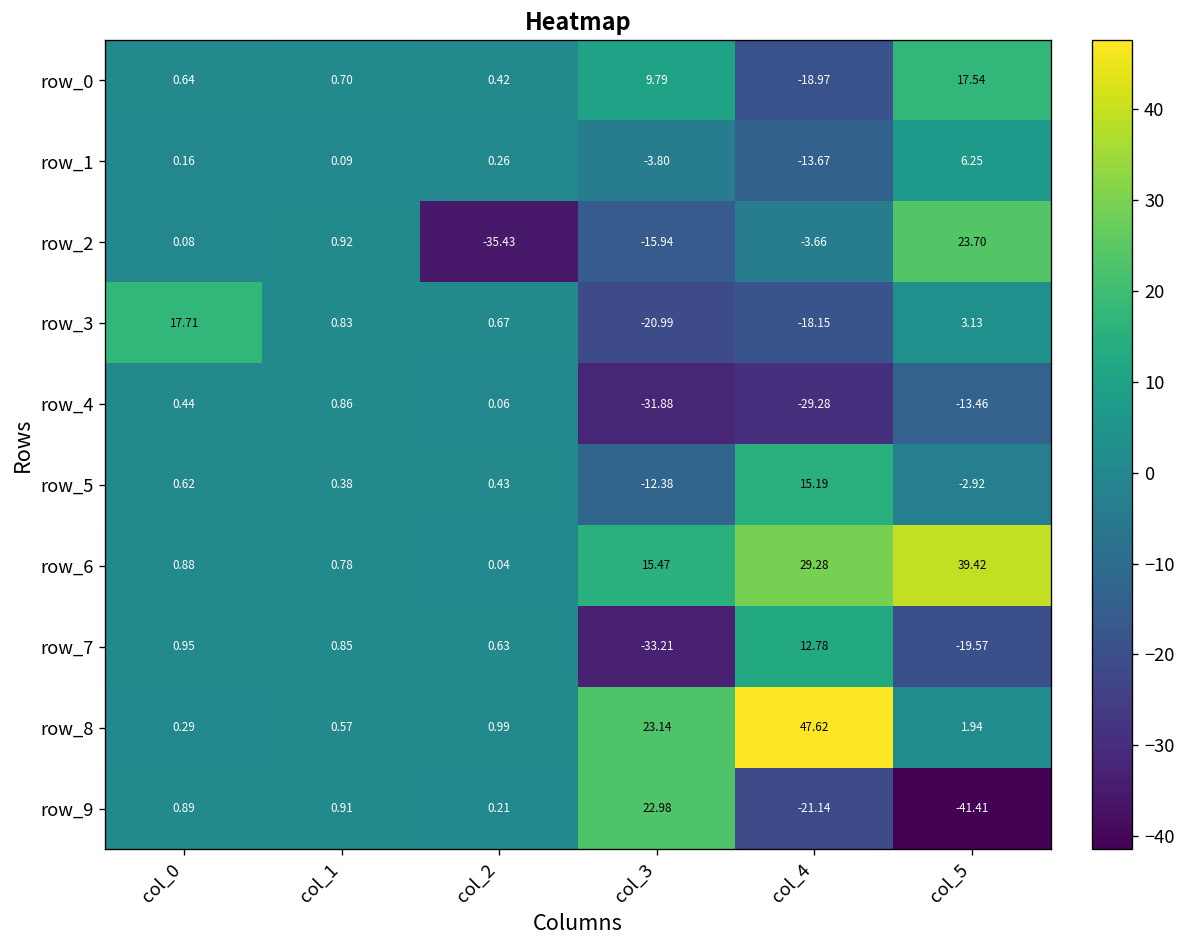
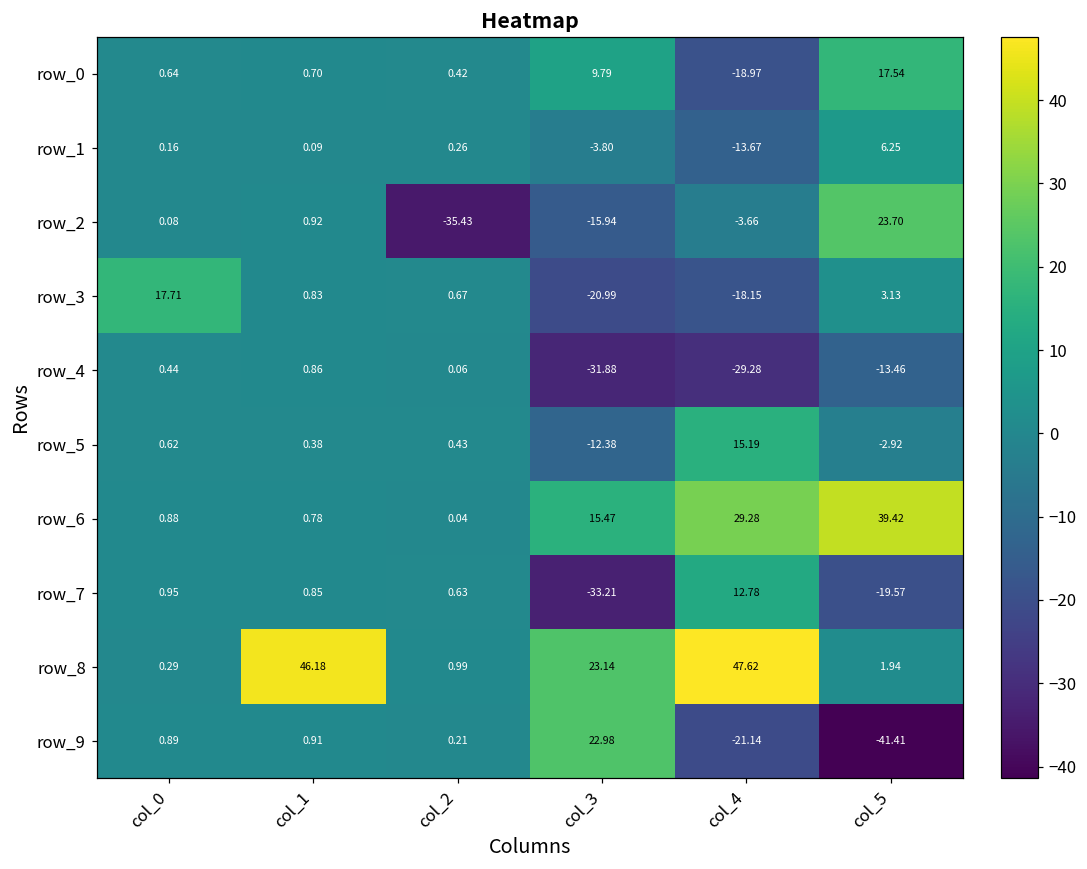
row_8, col_1: 0.57 -> 46.18
